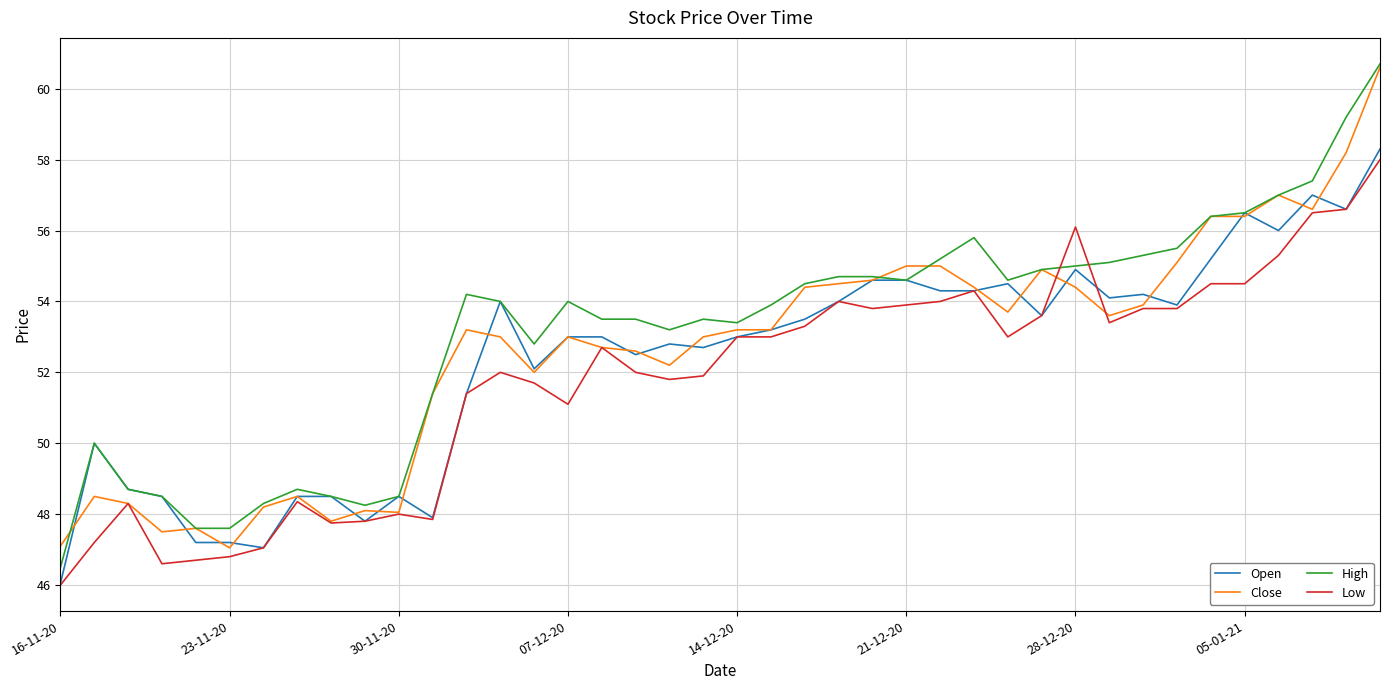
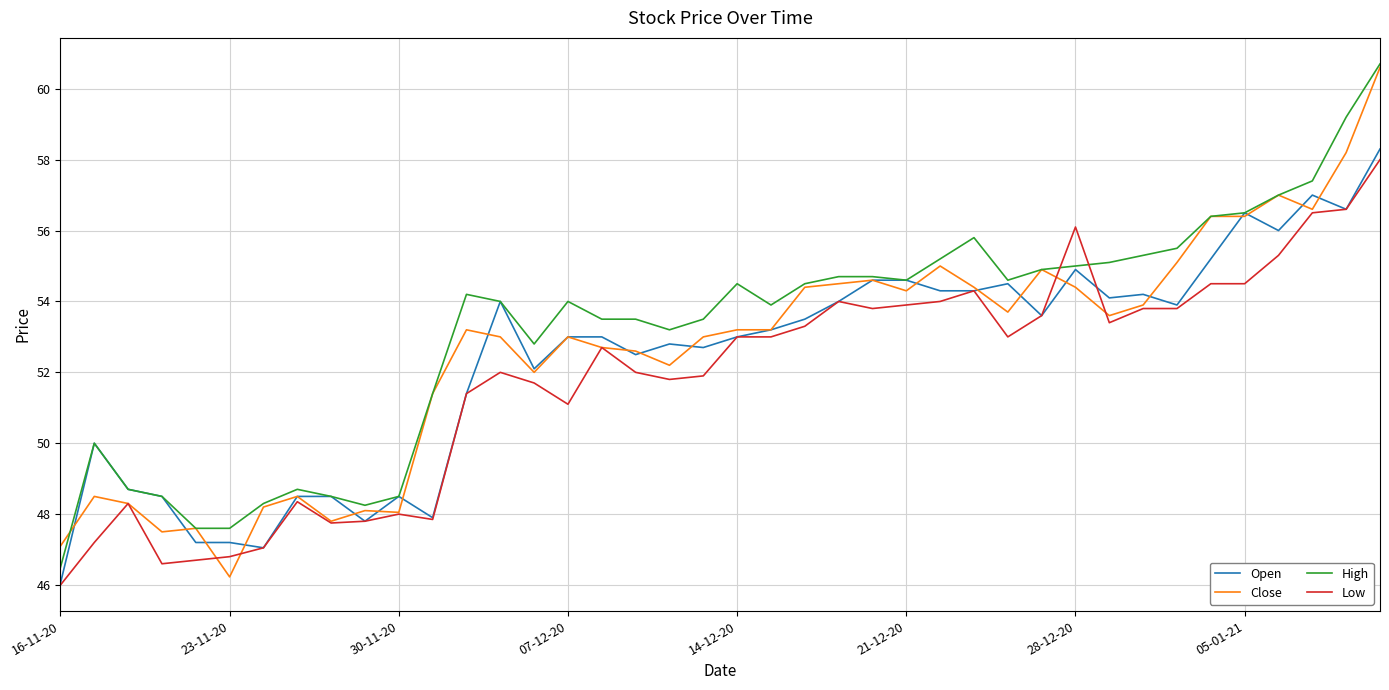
Close, 23-11-20: 47.1 -> 46.2
High, 14-12-20: 53.4 -> 54.5
Close, 21-12-20: 55.0 -> 54.3
